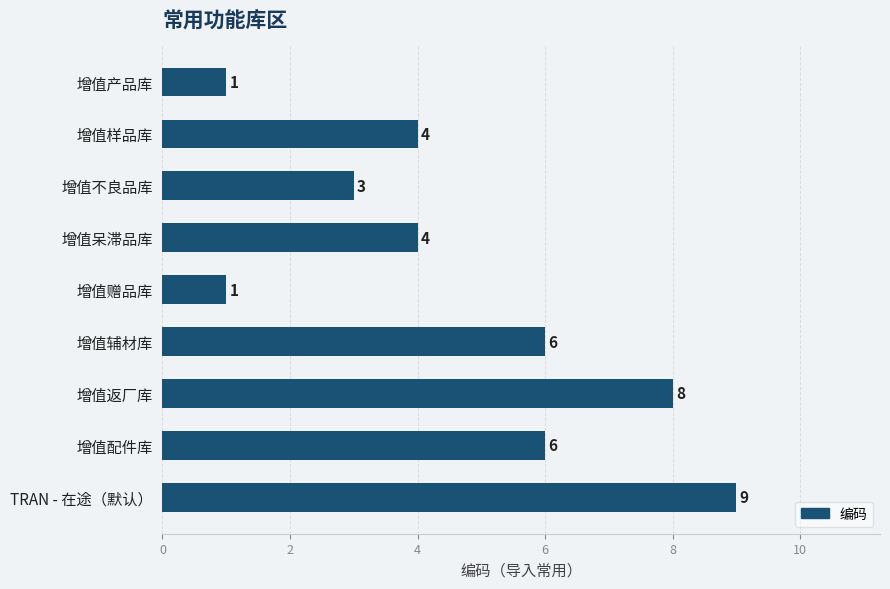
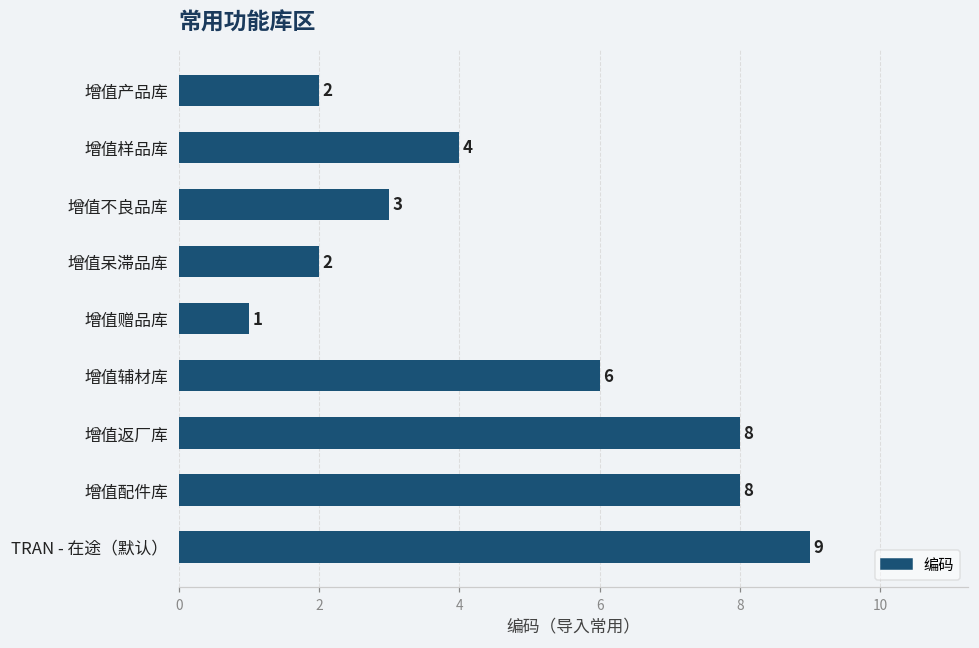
增值产品库: 1 -> 2
增值呆滞品库: 4 -> 2
增值配件库: 6 -> 8
